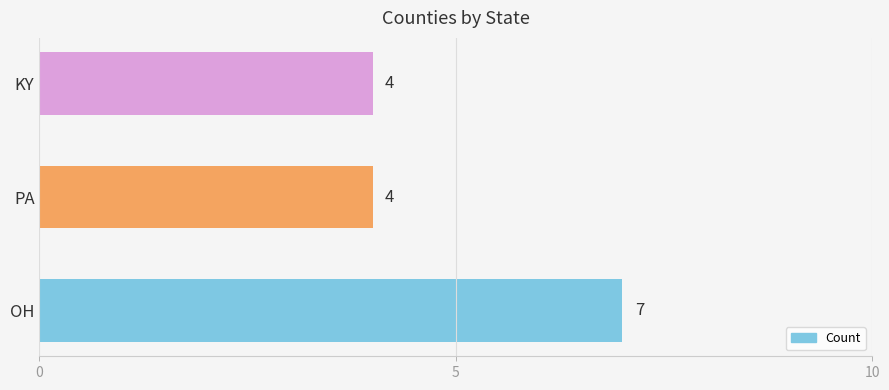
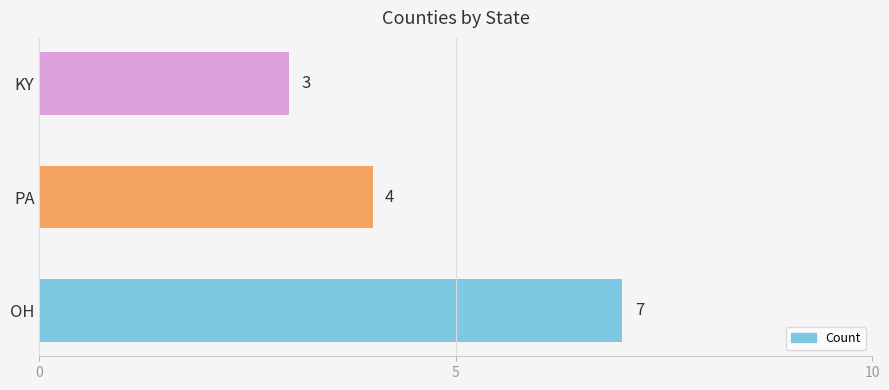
KY: 4 -> 3
